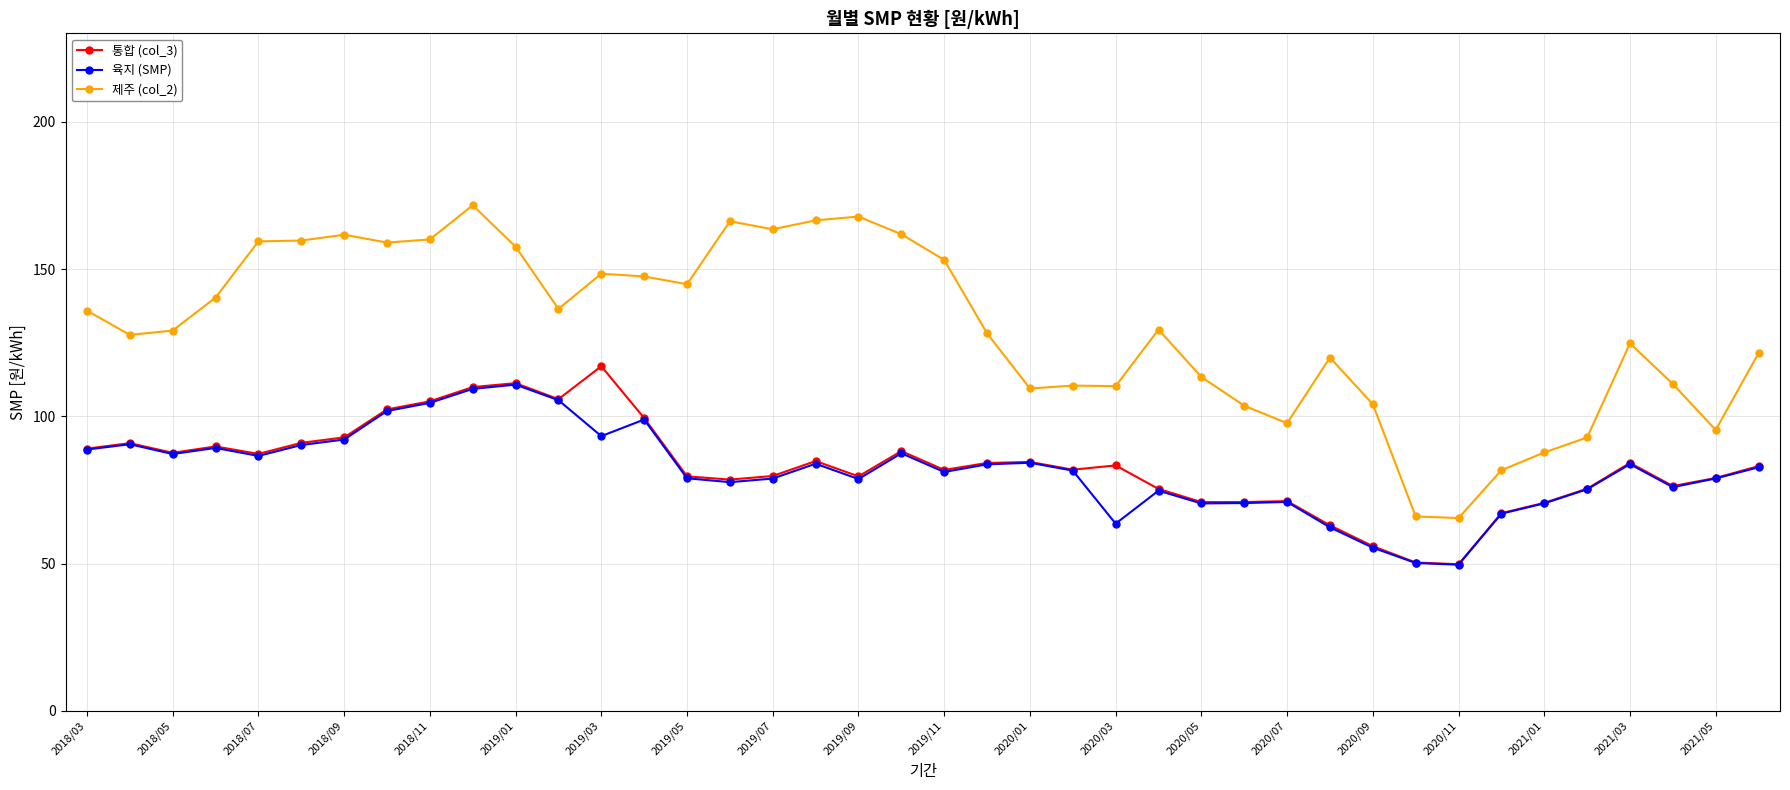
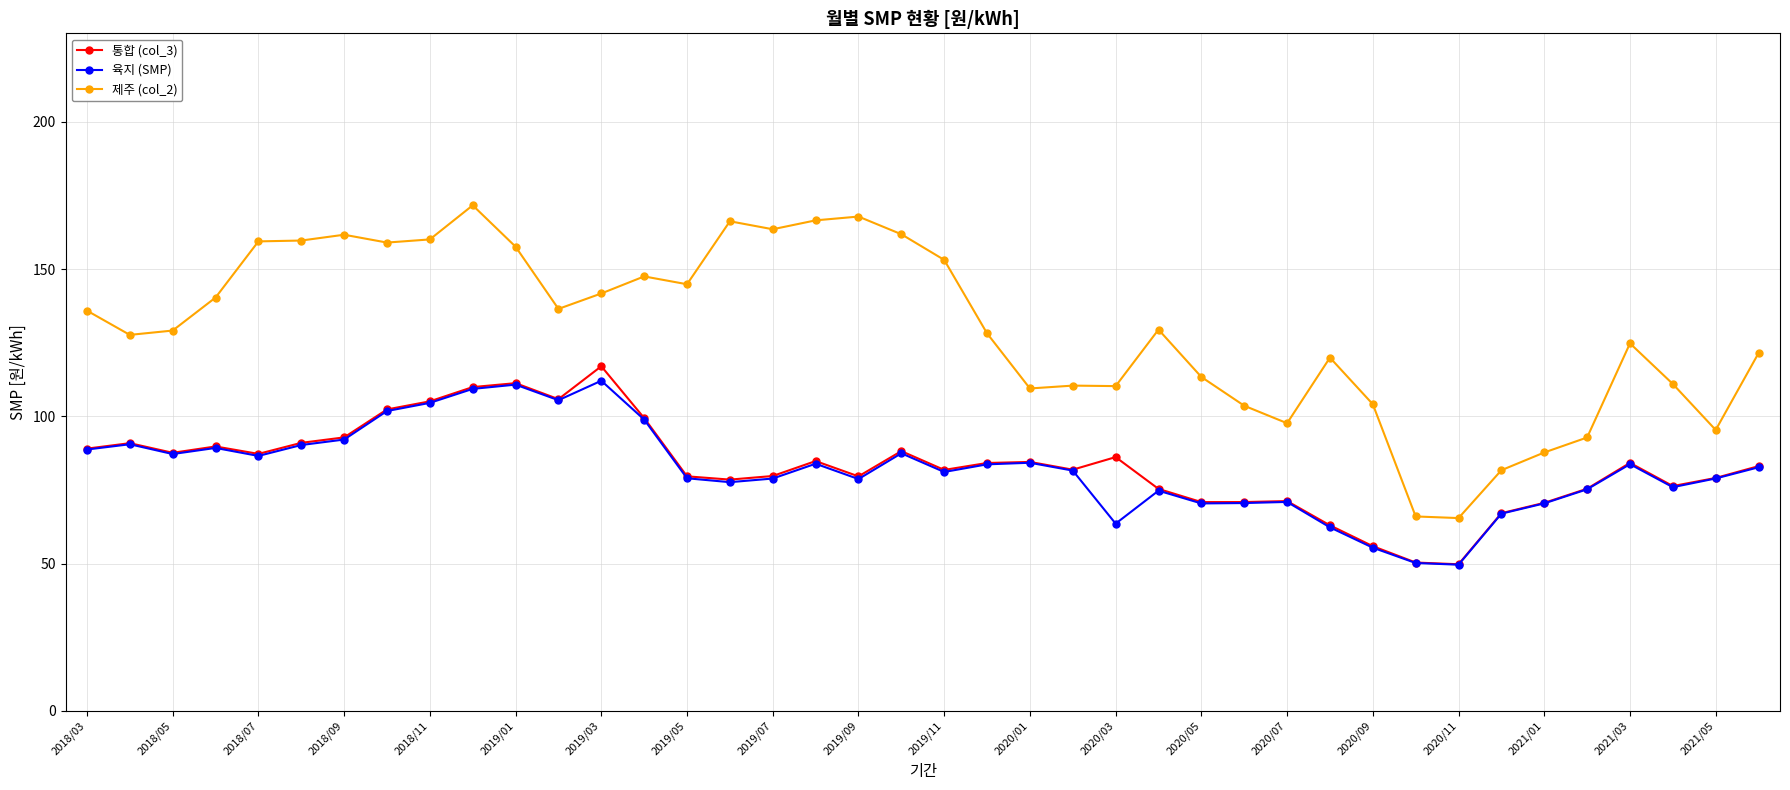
육지 (SMP), 2019/03: 93 -> 112
제주 (col_2), 2019/03: 148 -> 142
통합 (col_3), 2020/03: 83 -> 86
